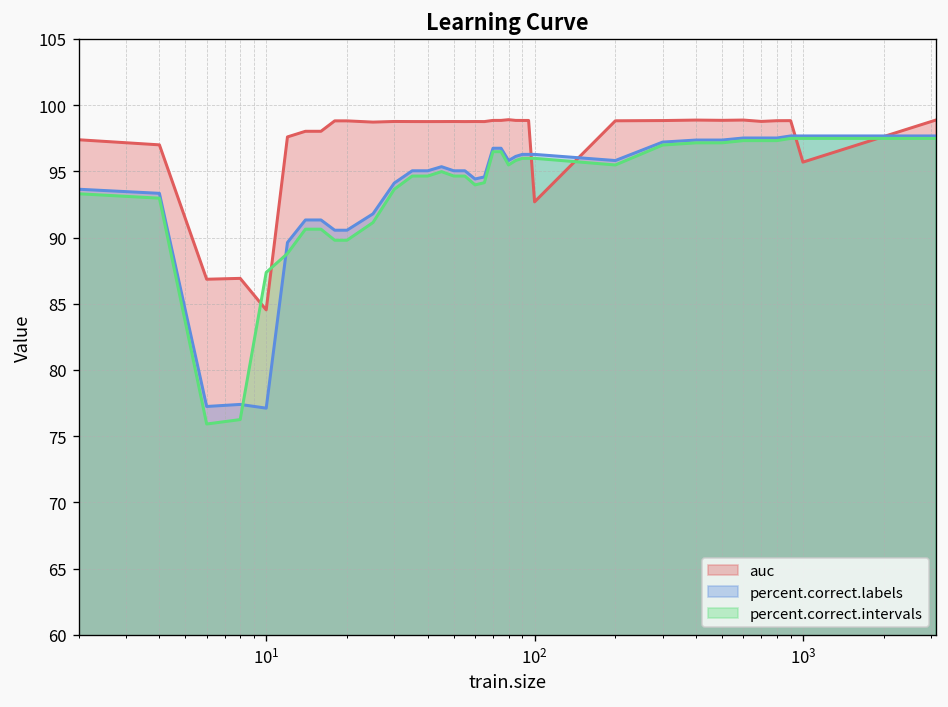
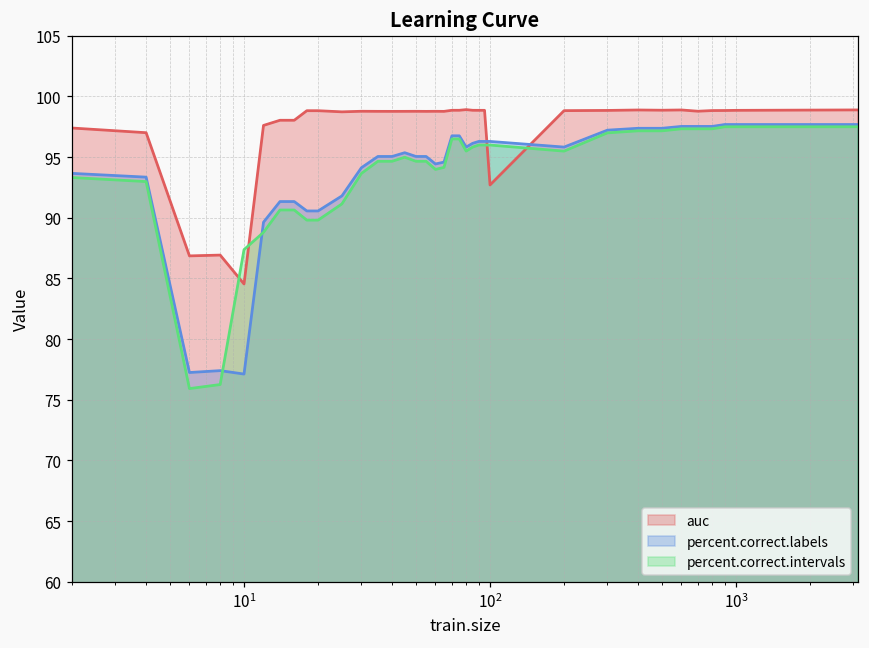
auc, 10^3: 95.7 -> 98.8
